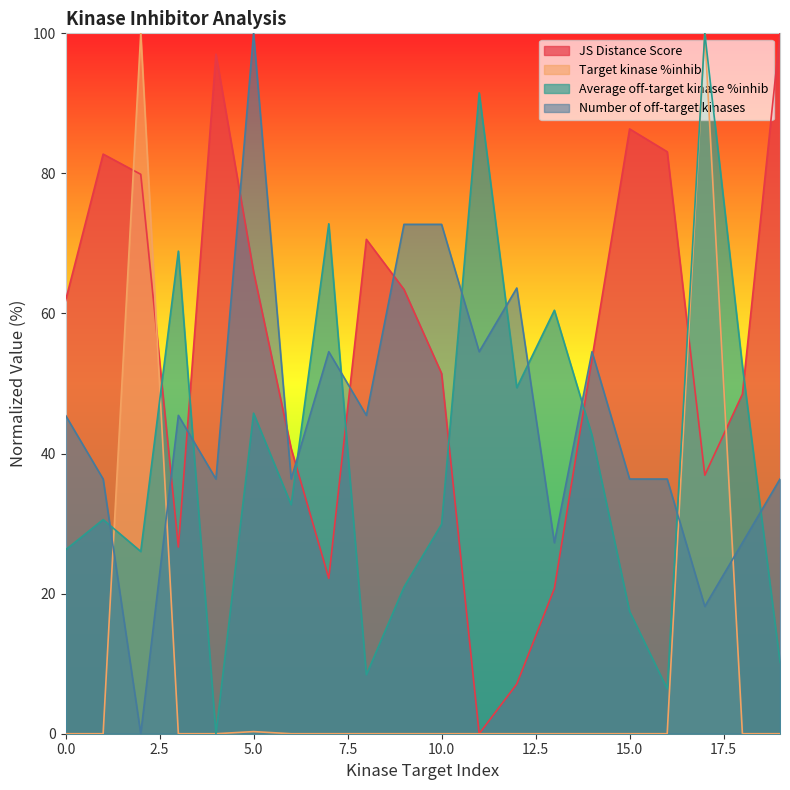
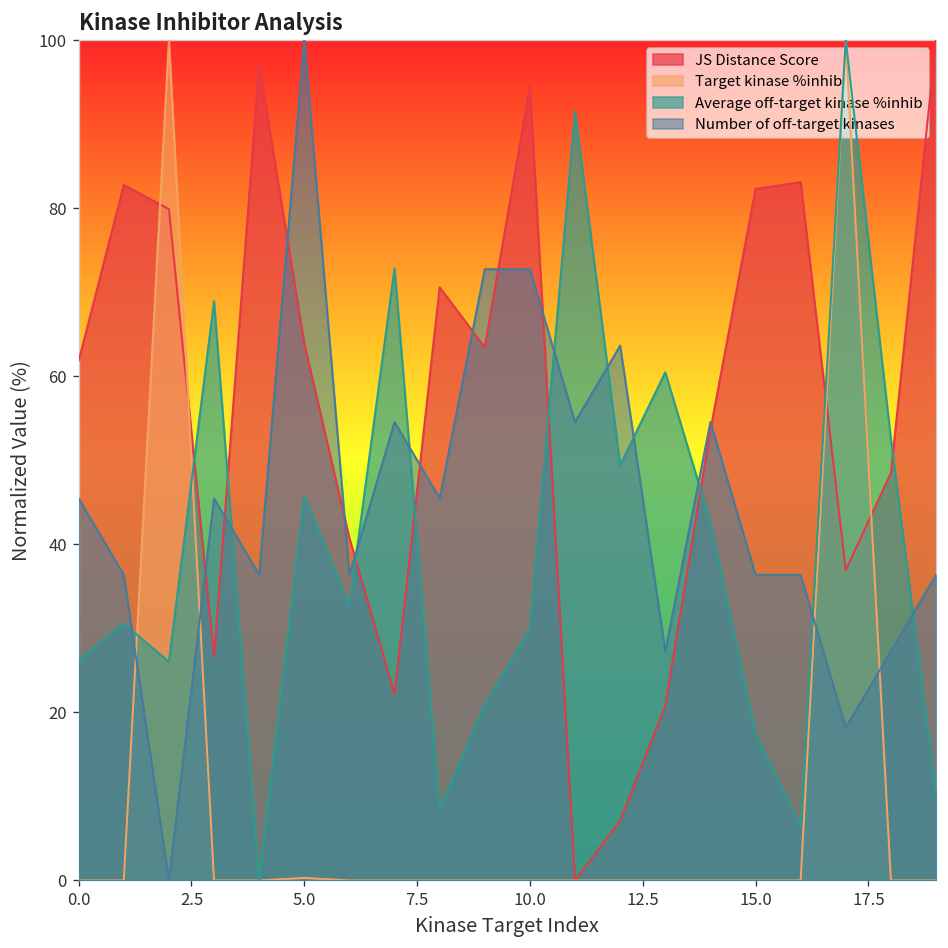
JS Distance Score, 5.0: 66 -> 64
JS Distance Score, 10.0: 51 -> 95
JS Distance Score, 15.0: 86 -> 82
